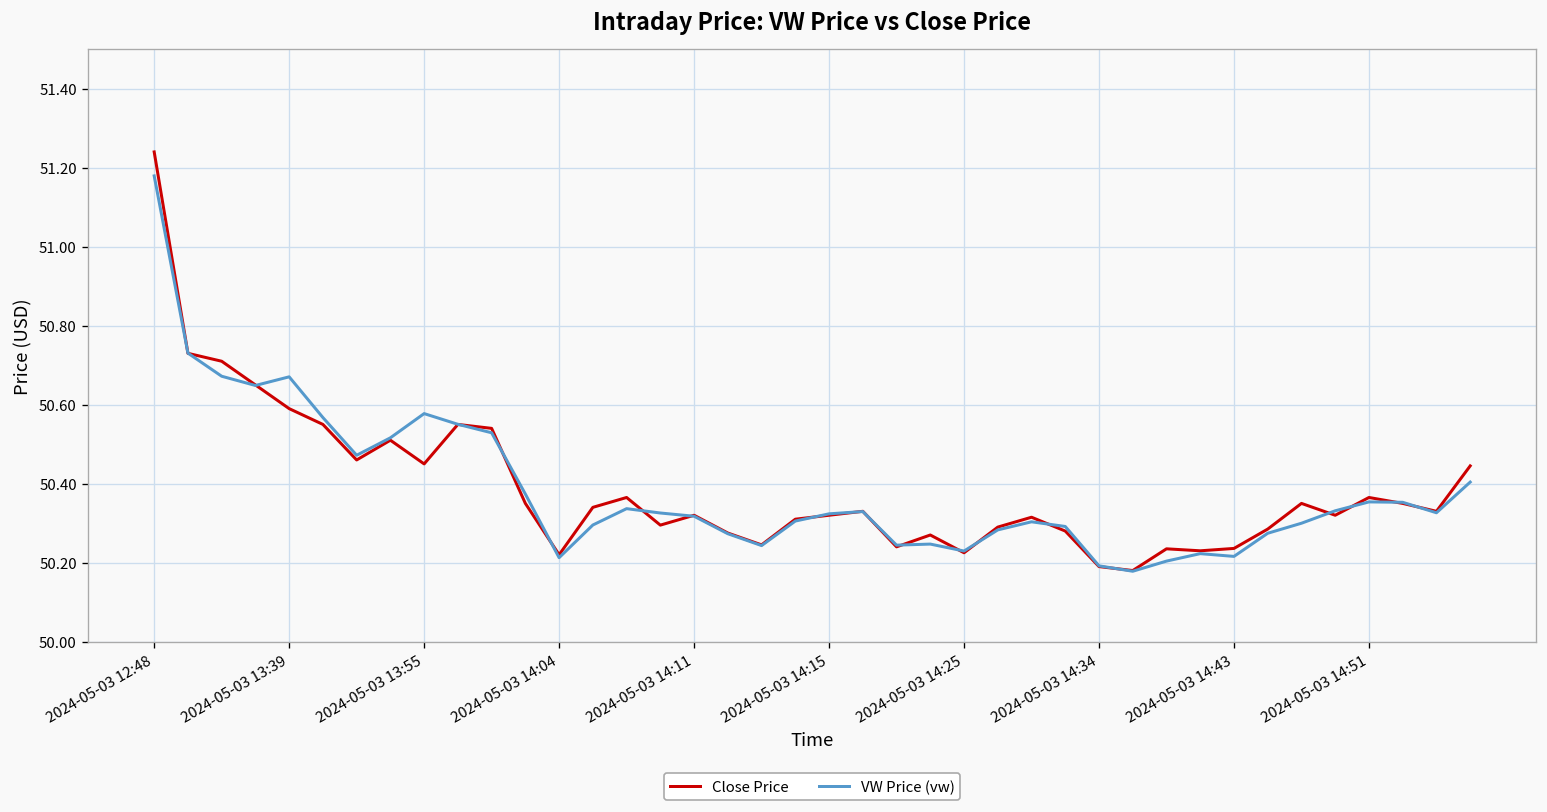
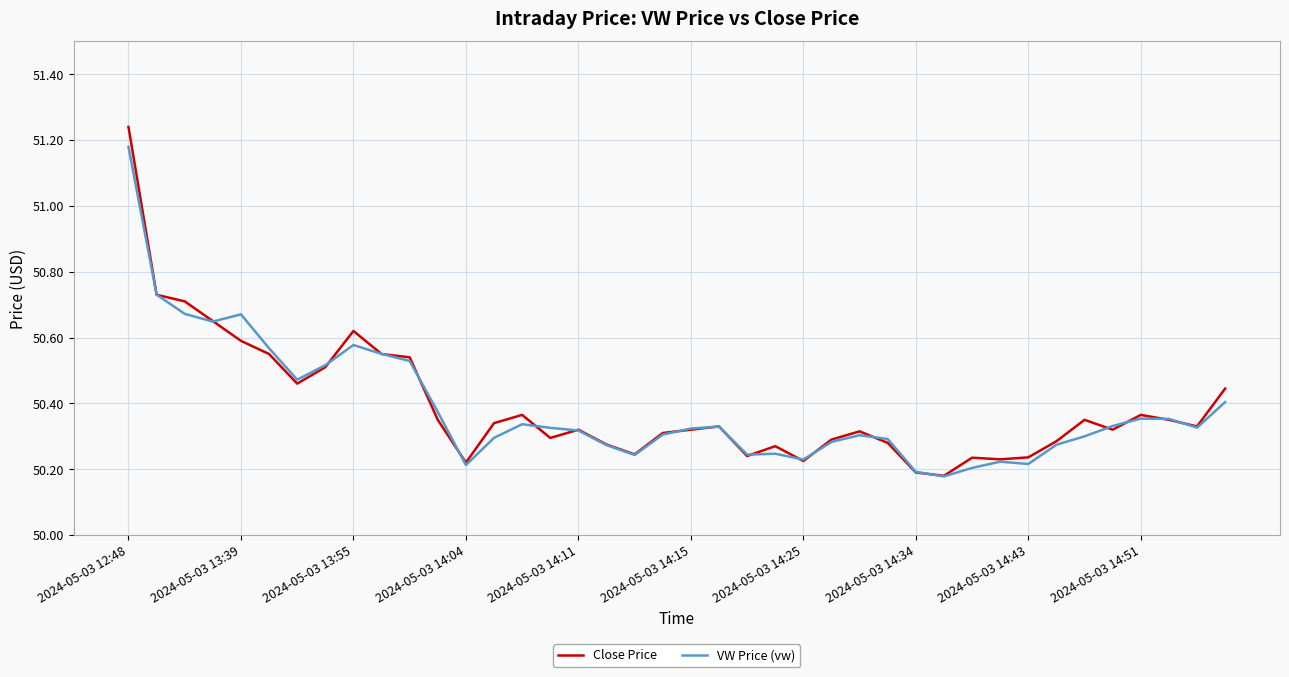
Close Price, 2024-05-03 13:55: 50.45 -> 50.62
